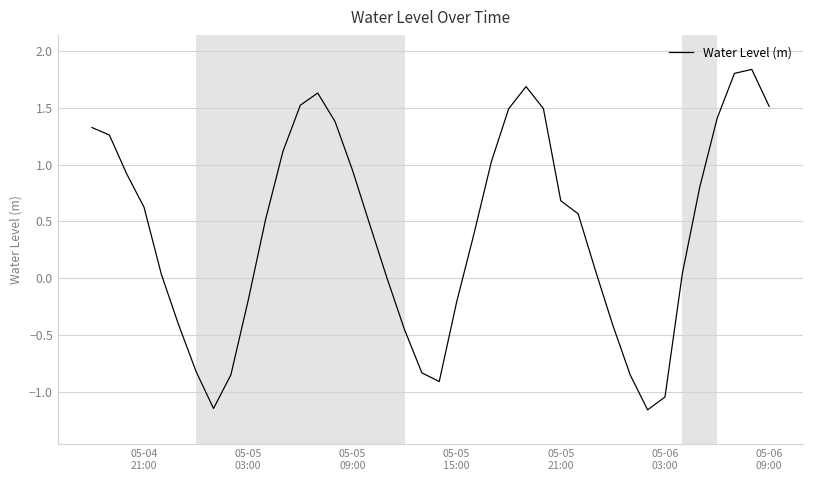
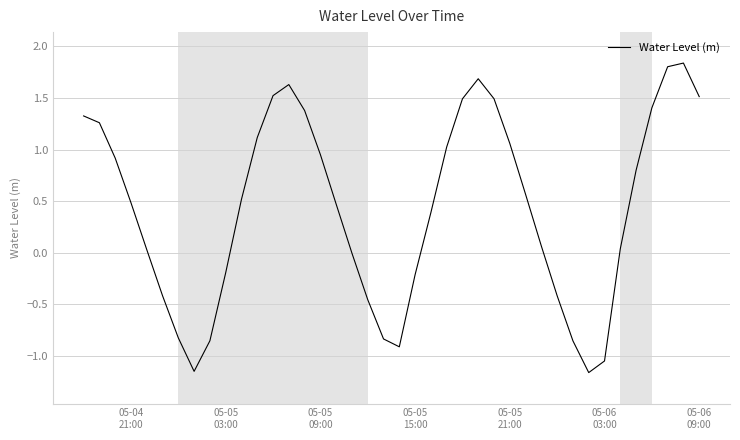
05-04 21:00: 0.62 -> 0.49
05-05 21:00: 0.68 -> 1.06
